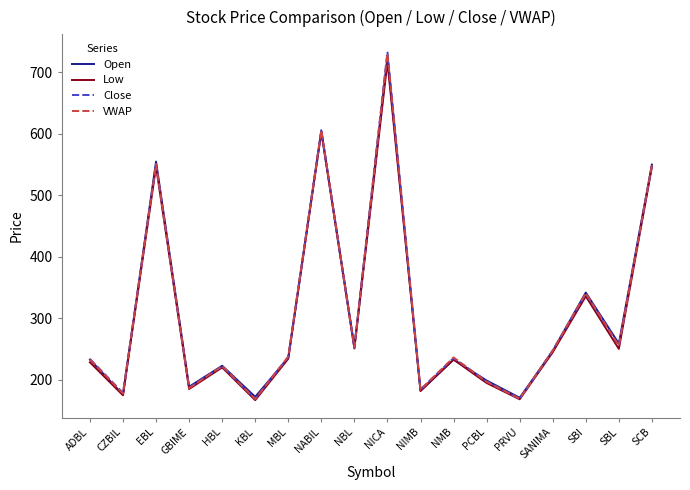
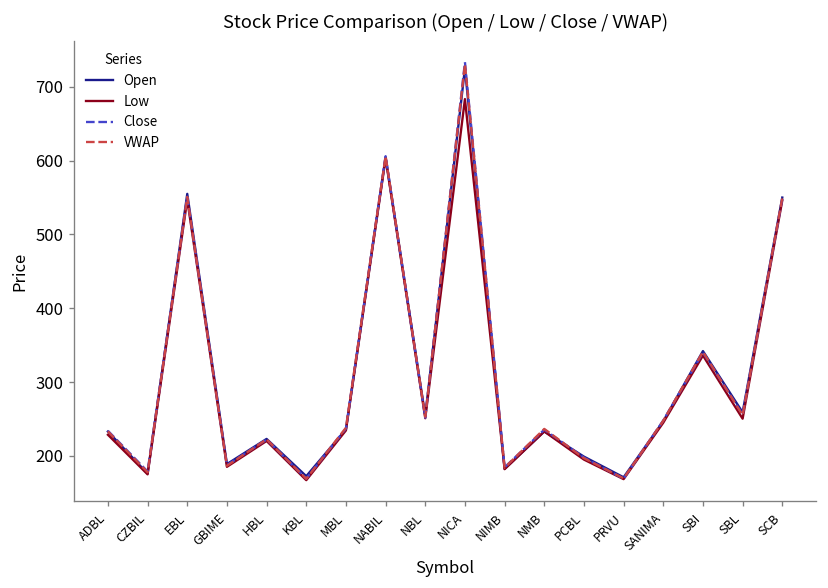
Low, NICA: 720 -> 680
